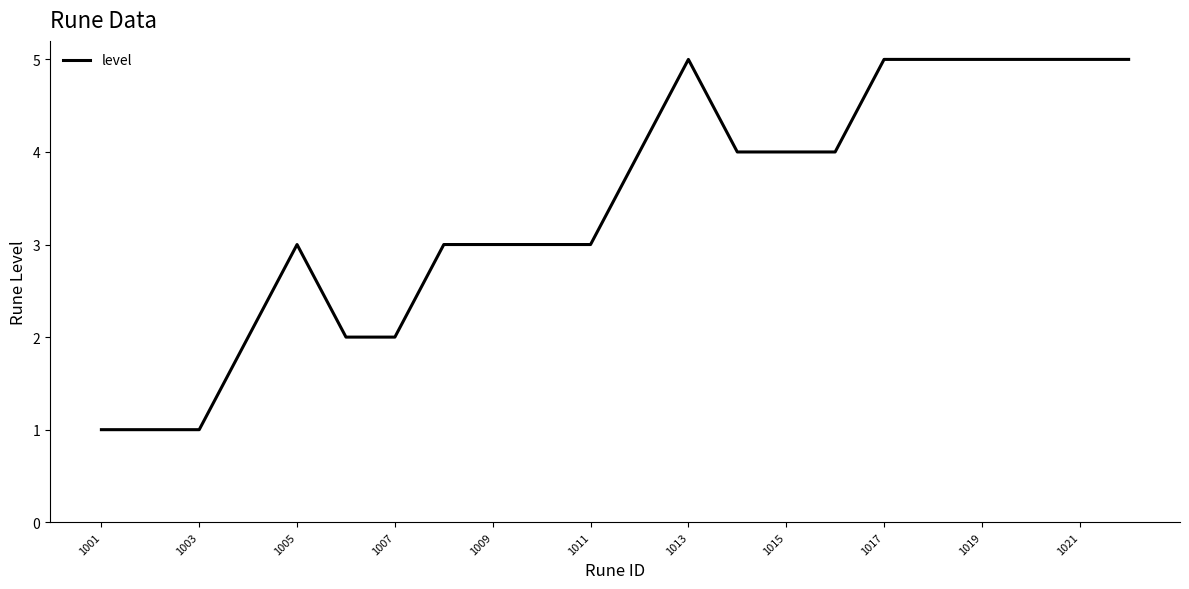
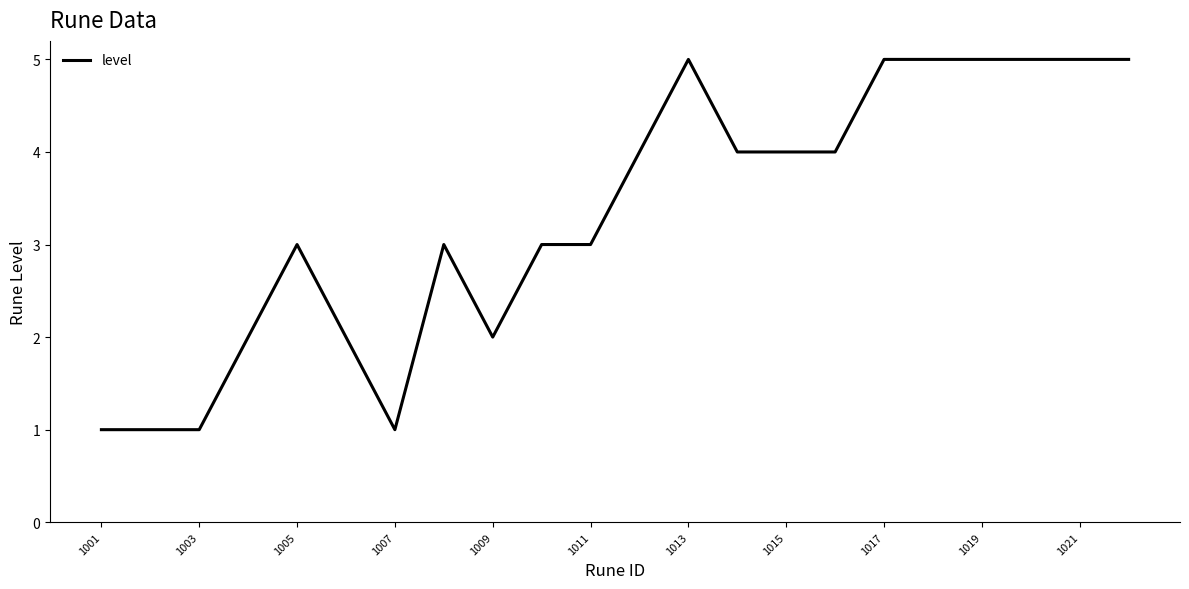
1007: 2 -> 1
1009: 3 -> 2
